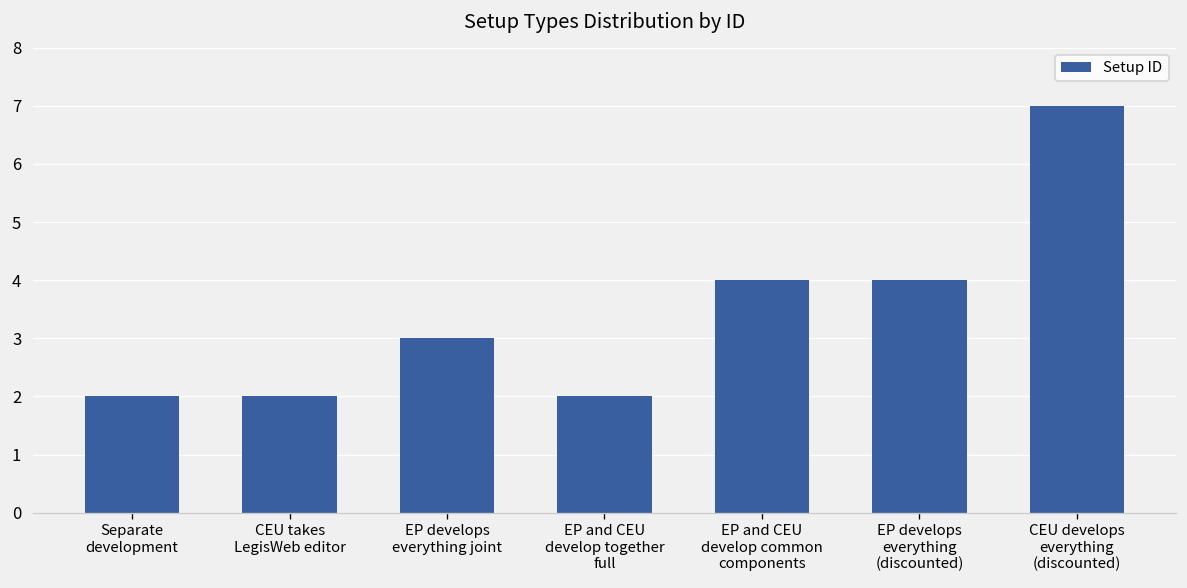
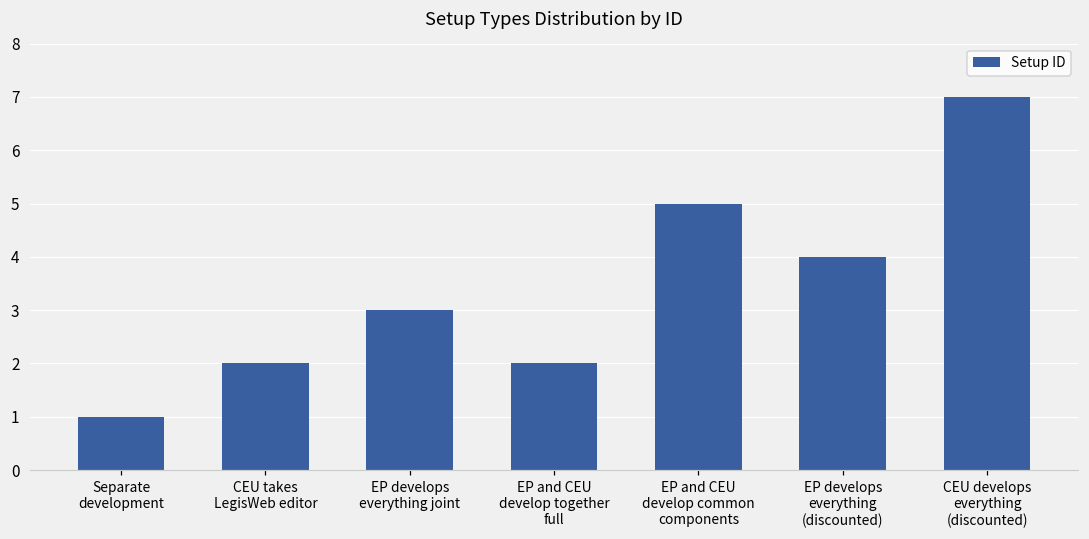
Separate development: 2 -> 1
EP and CEU develop common components: 4 -> 5
